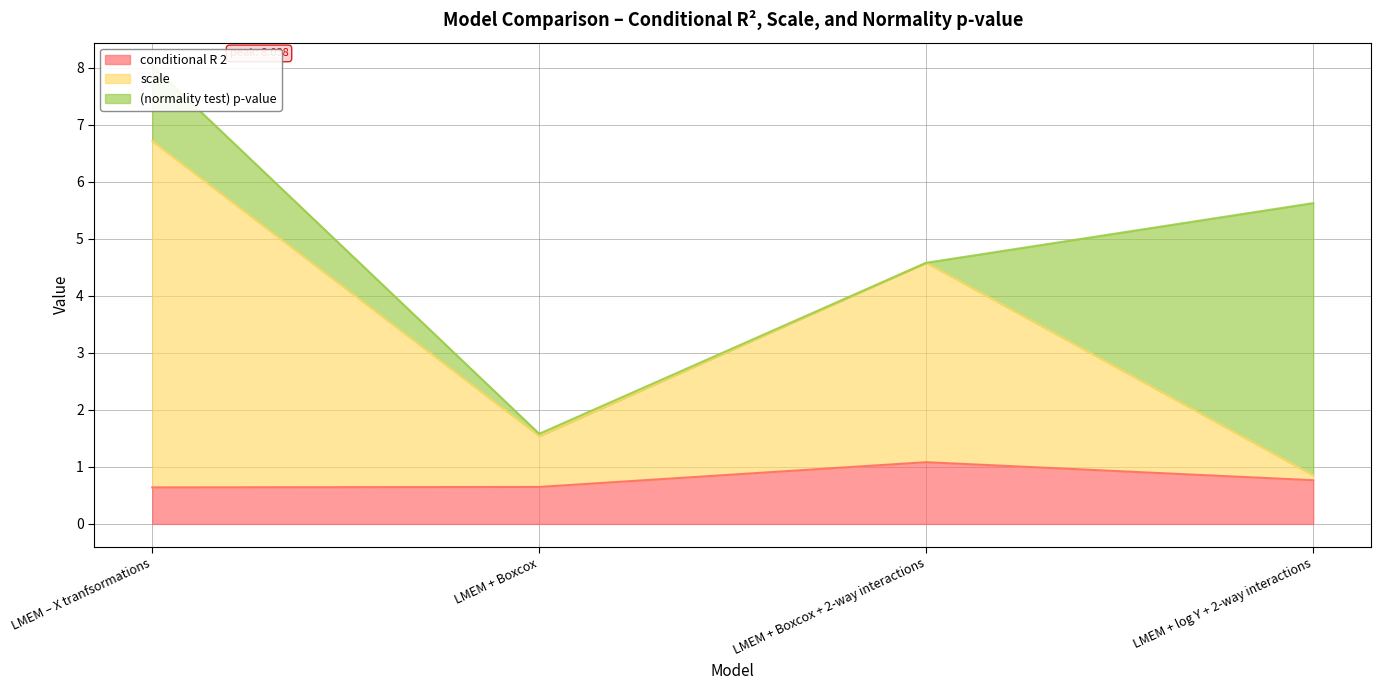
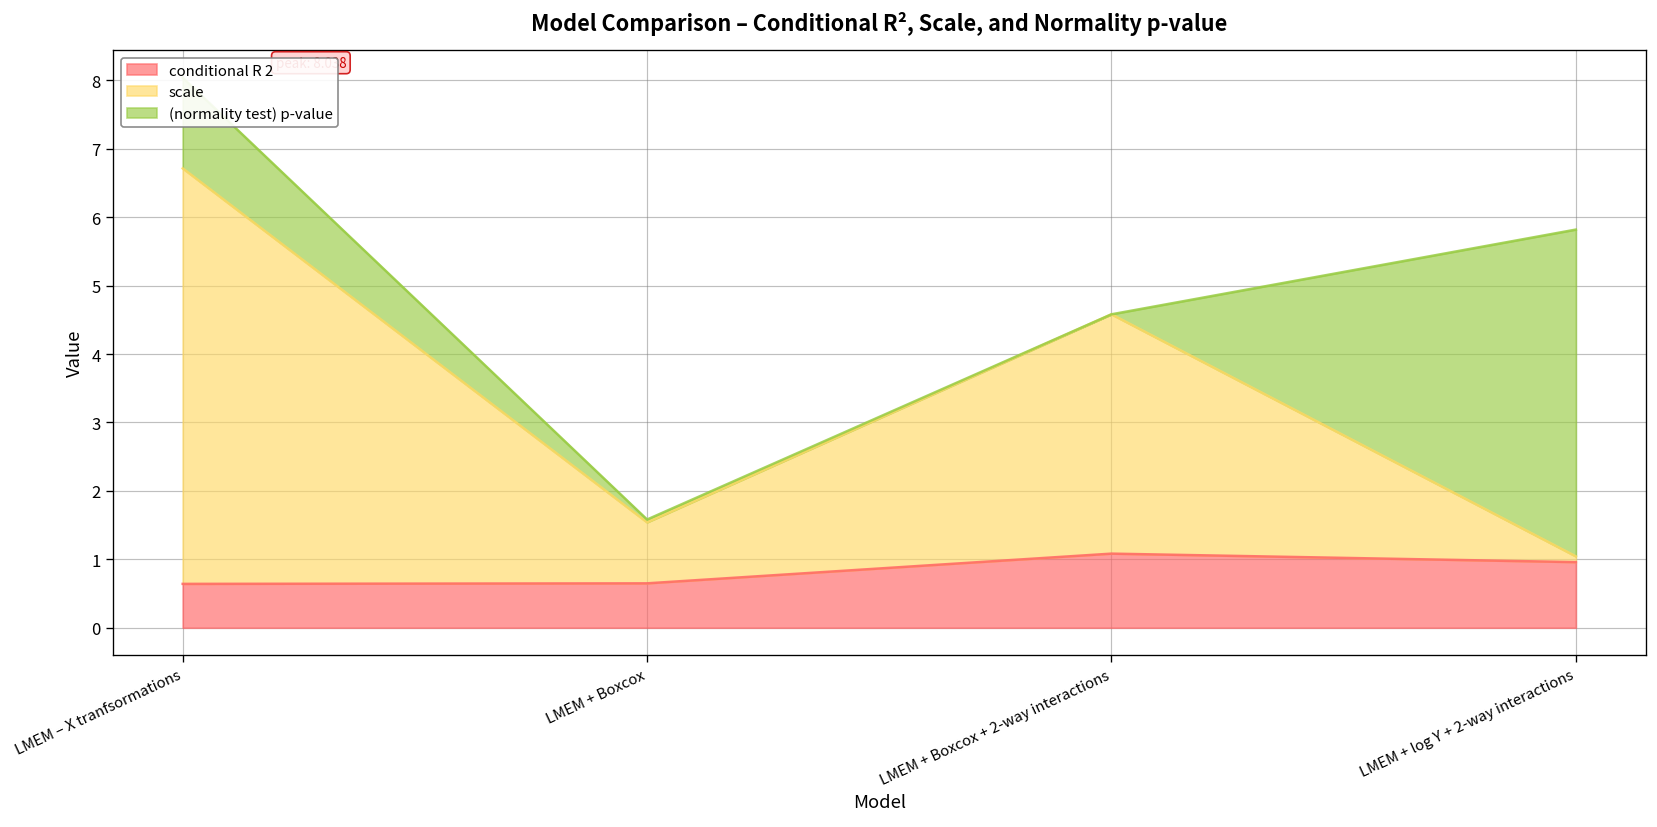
conditional R 2, LMEM + log Y + 2-way interactions: 0.8 -> 1.0
